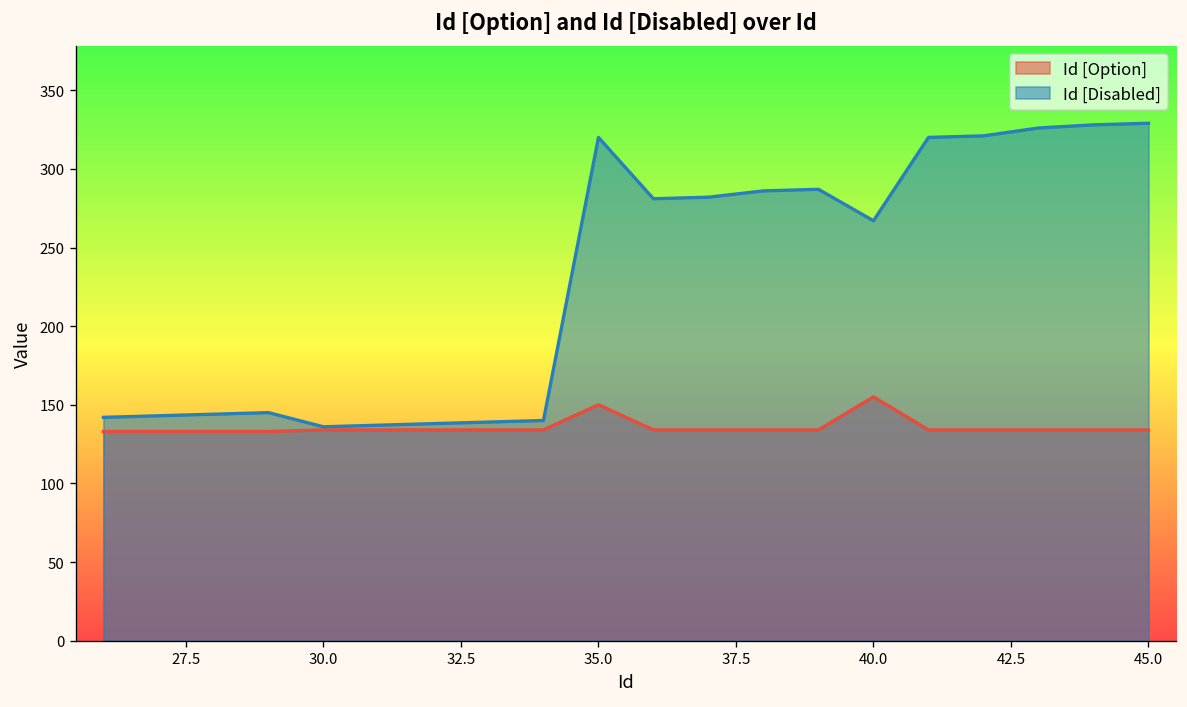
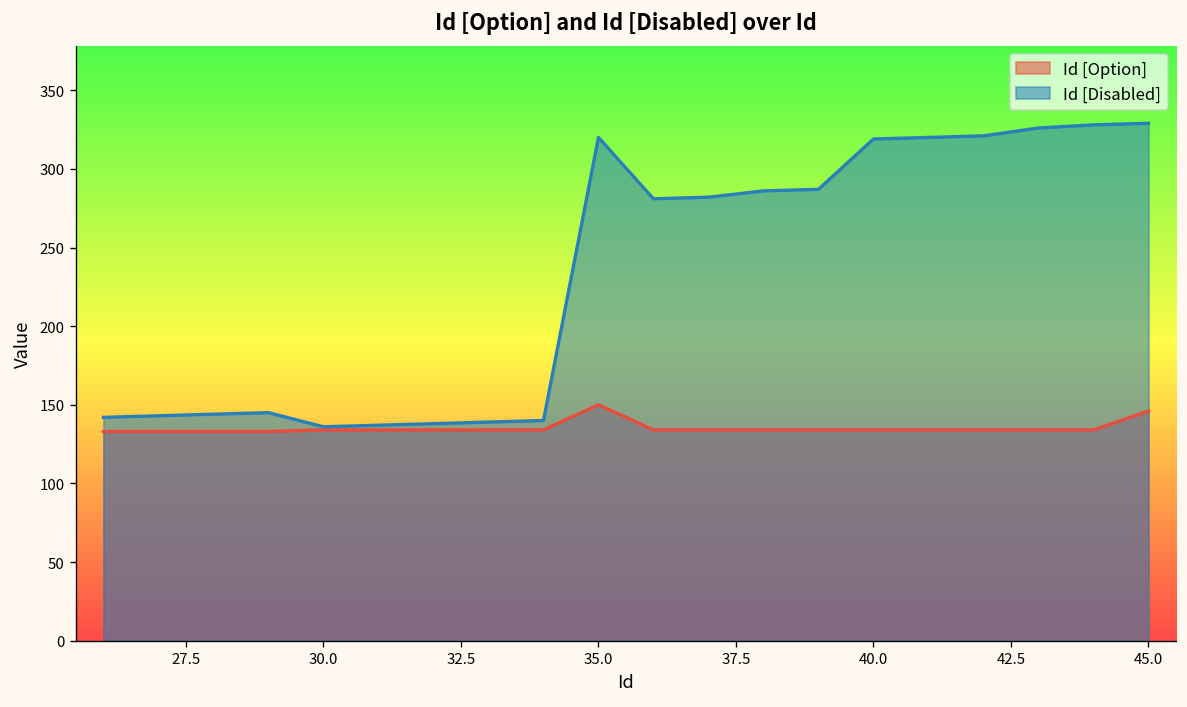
Id [Option], 40.0: 155 -> 134
Id [Disabled], 40.0: 267 -> 319
Id [Option], 45.0: 134 -> 146
